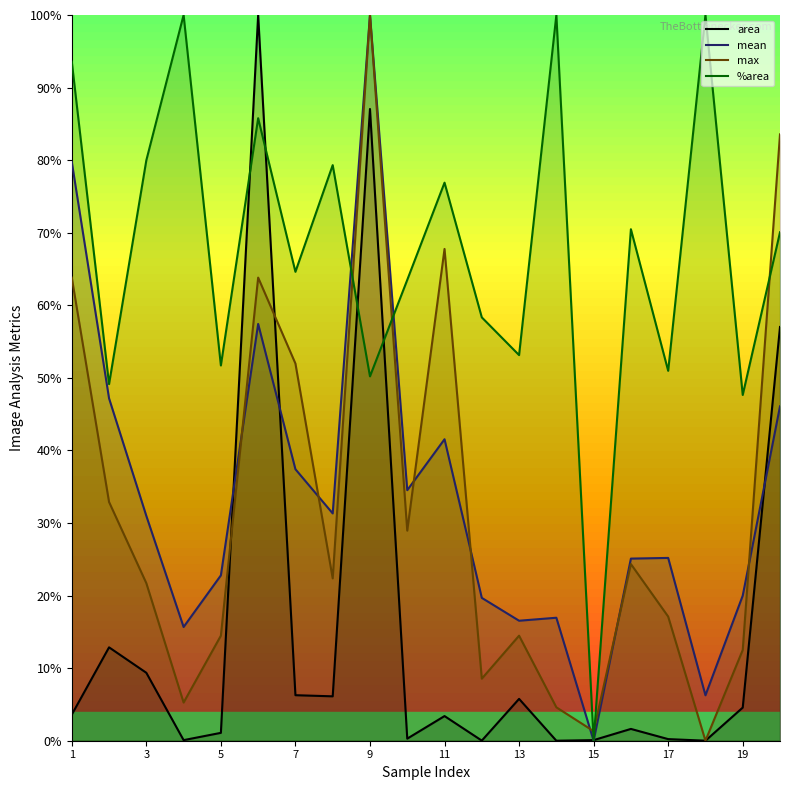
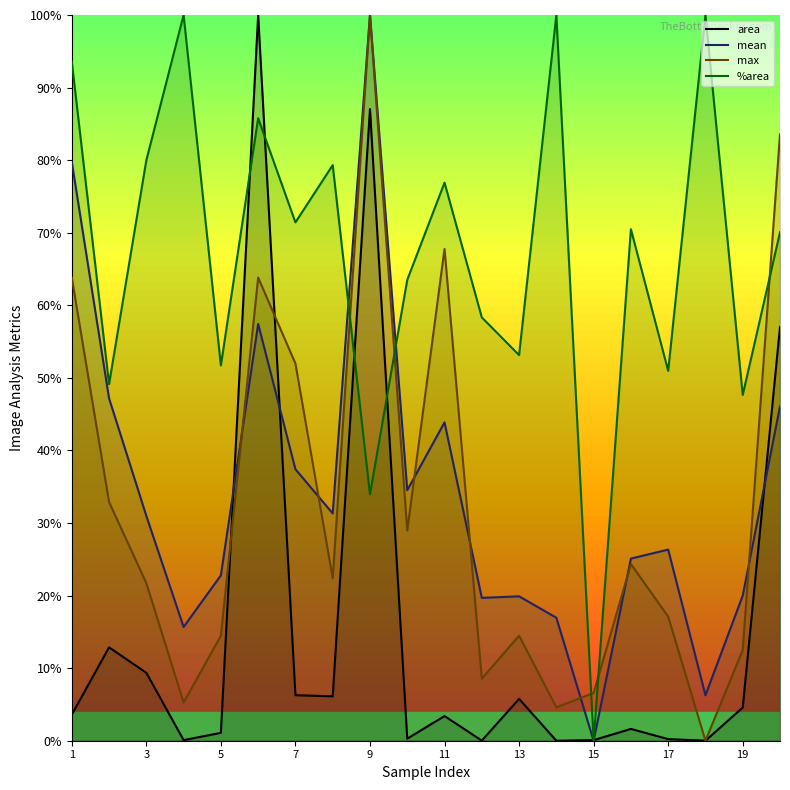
%area, 7: 65% -> 71%
%area, 9: 50% -> 34%
mean, 11: 42% -> 44%
mean, 13: 17% -> 20%
max, 15: 1% -> 7%
mean, 17: 25% -> 26%
